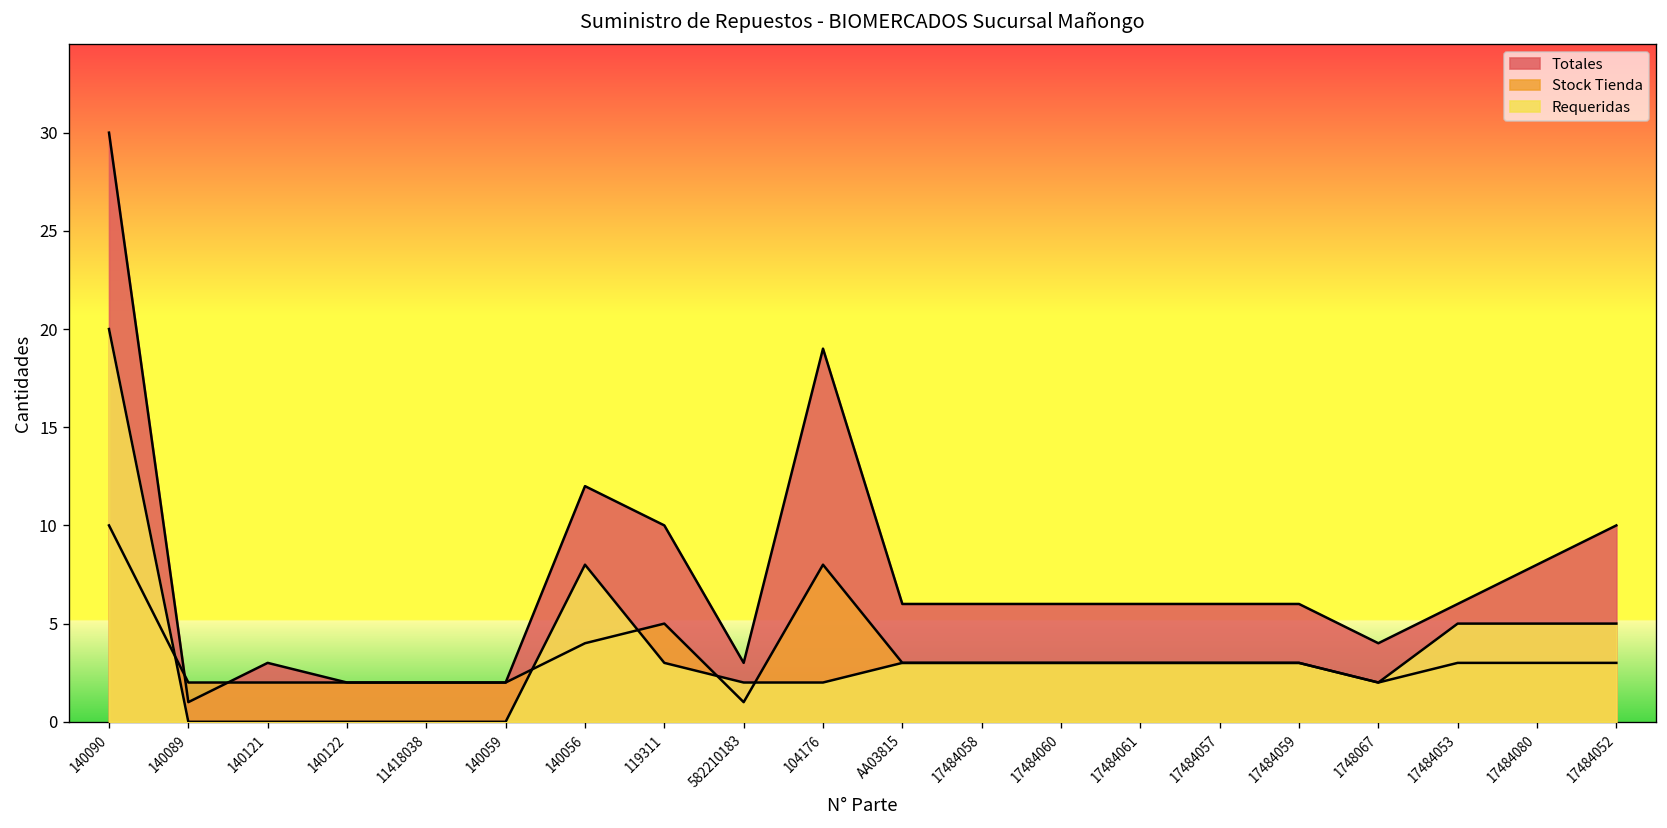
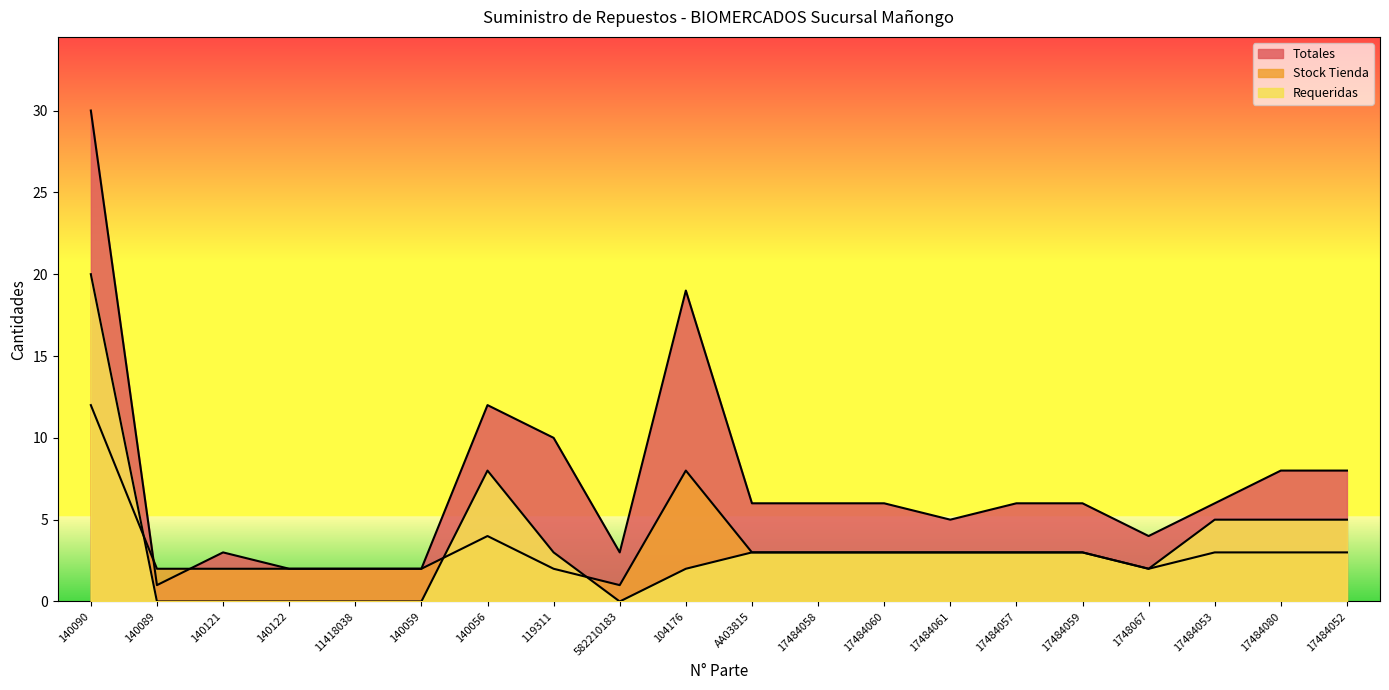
Stock Tienda, 140090: 10 -> 12
Stock Tienda, 119311: 5 -> 2
Requeridas, 582210183: 2 -> 0
Totales, 17484061: 6 -> 5
Totales, 17484052: 10 -> 8
